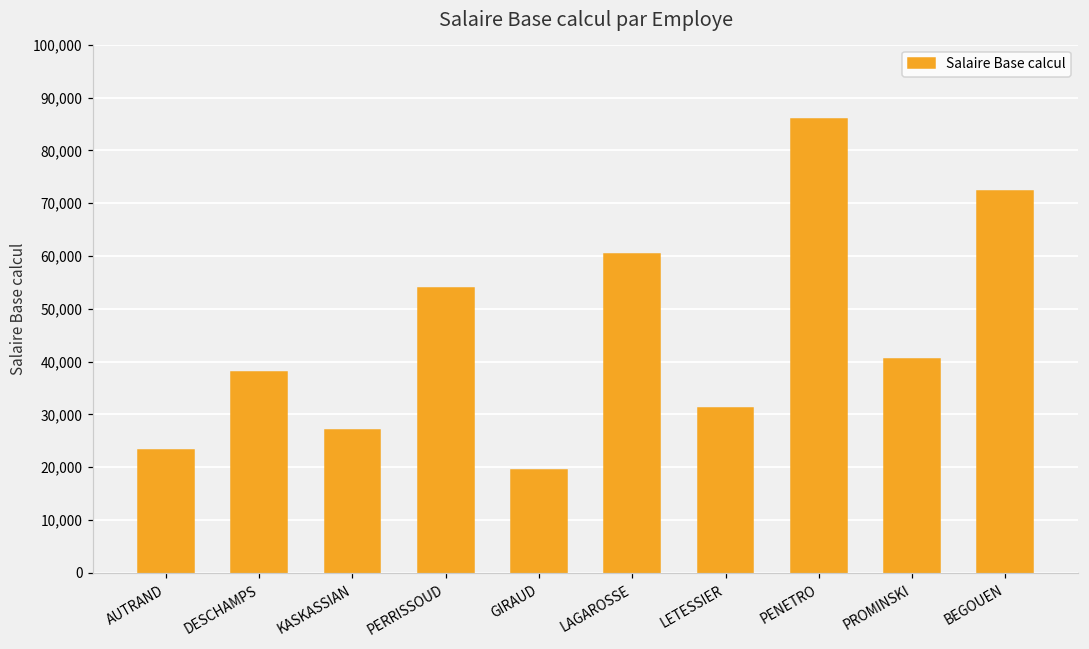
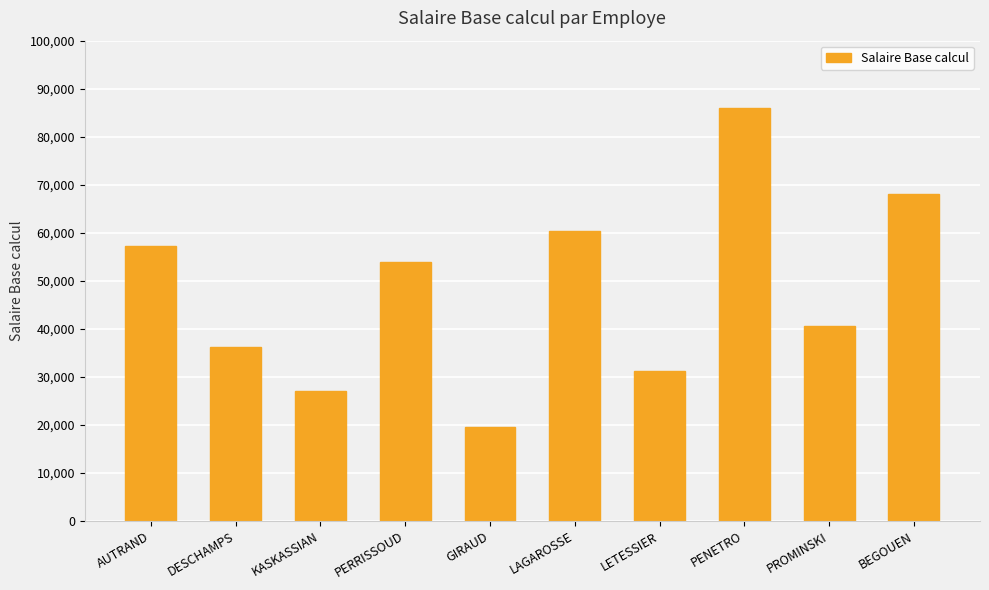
AUTRAND: 23,000 -> 57,000
DESCHAMPS: 38,000 -> 36,000
BEGOUEN: 72,000 -> 68,000
